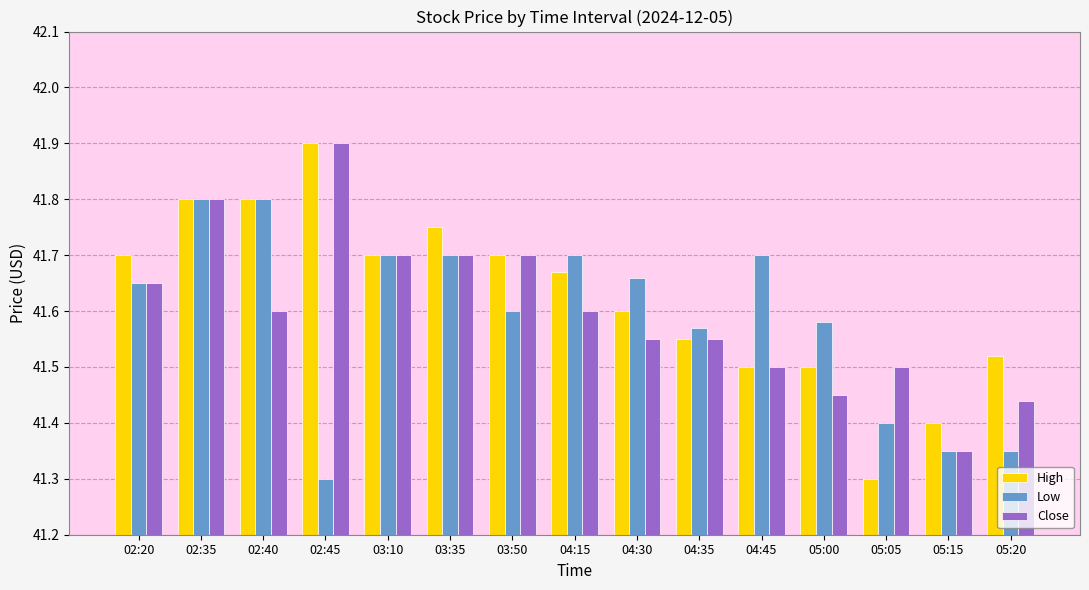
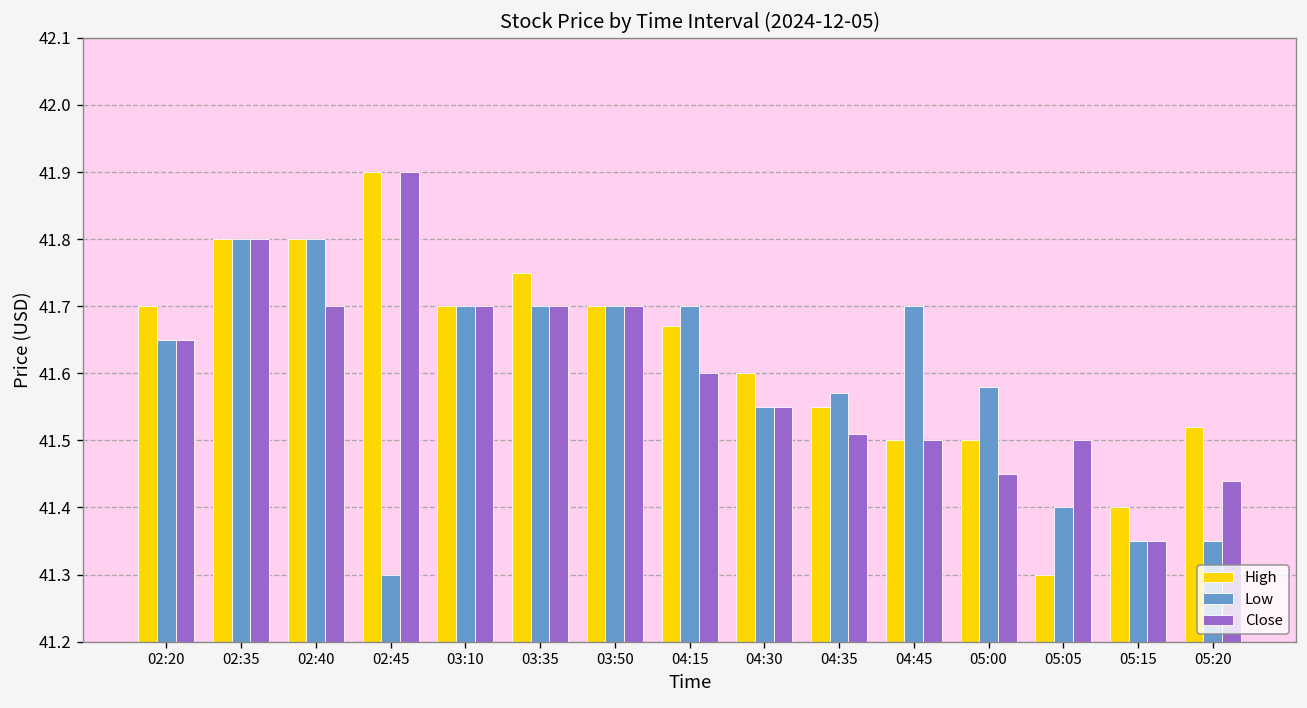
Close, 02:40: 41.6 -> 41.7
Low, 03:50: 41.6 -> 41.7
Low, 04:30: 41.66 -> 41.55
Close, 04:35: 41.55 -> 41.51
